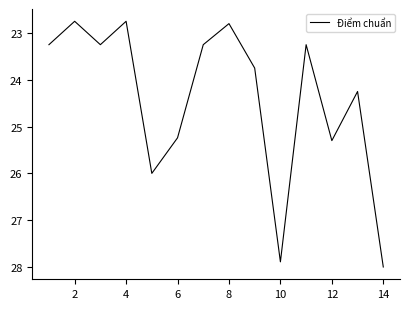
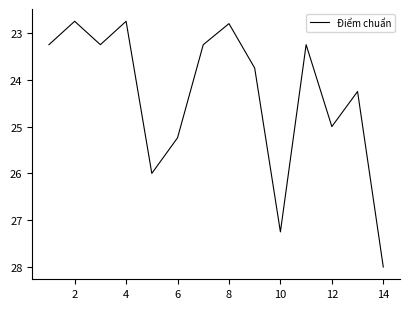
10: 27.9 -> 27.3
12: 25.3 -> 25.0
